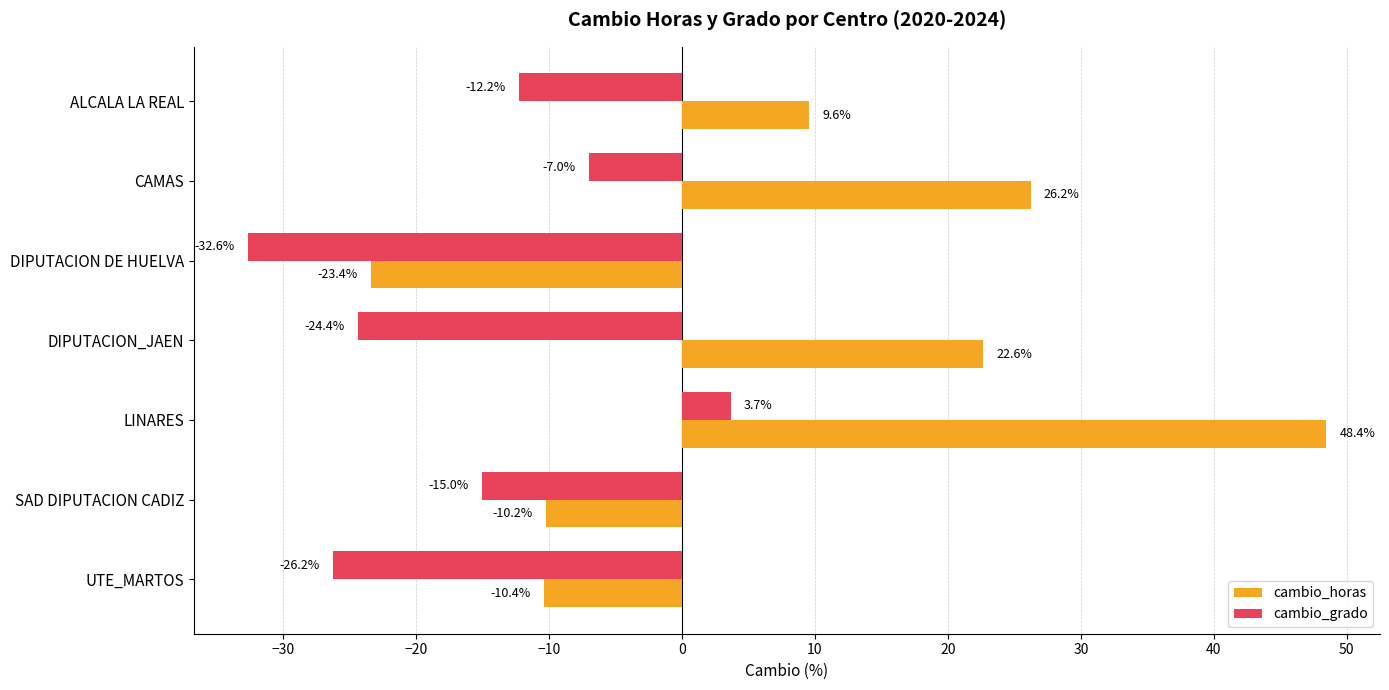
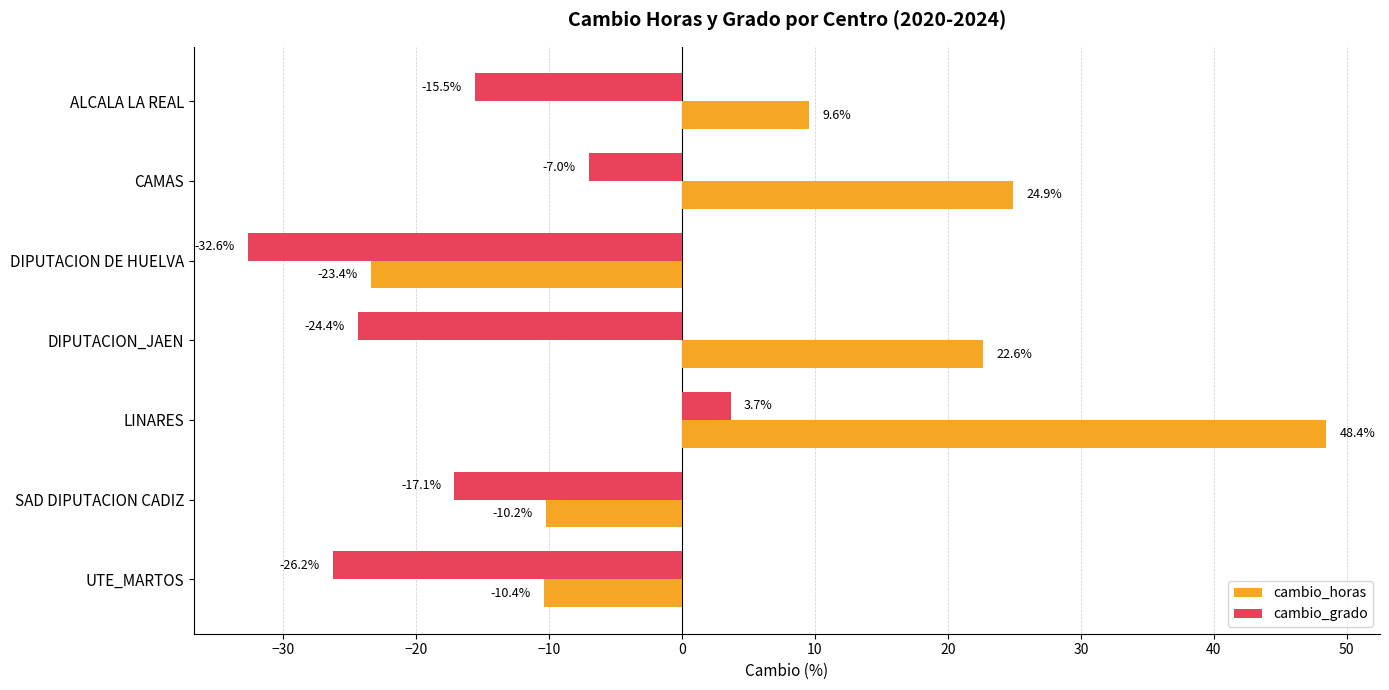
cambio_grado, ALCALA LA REAL: -12.2% -> -15.5%
cambio_horas, CAMAS: 26.2% -> 24.9%
cambio_grado, SAD DIPUTACION CADIZ: -15.0% -> -17.1%
